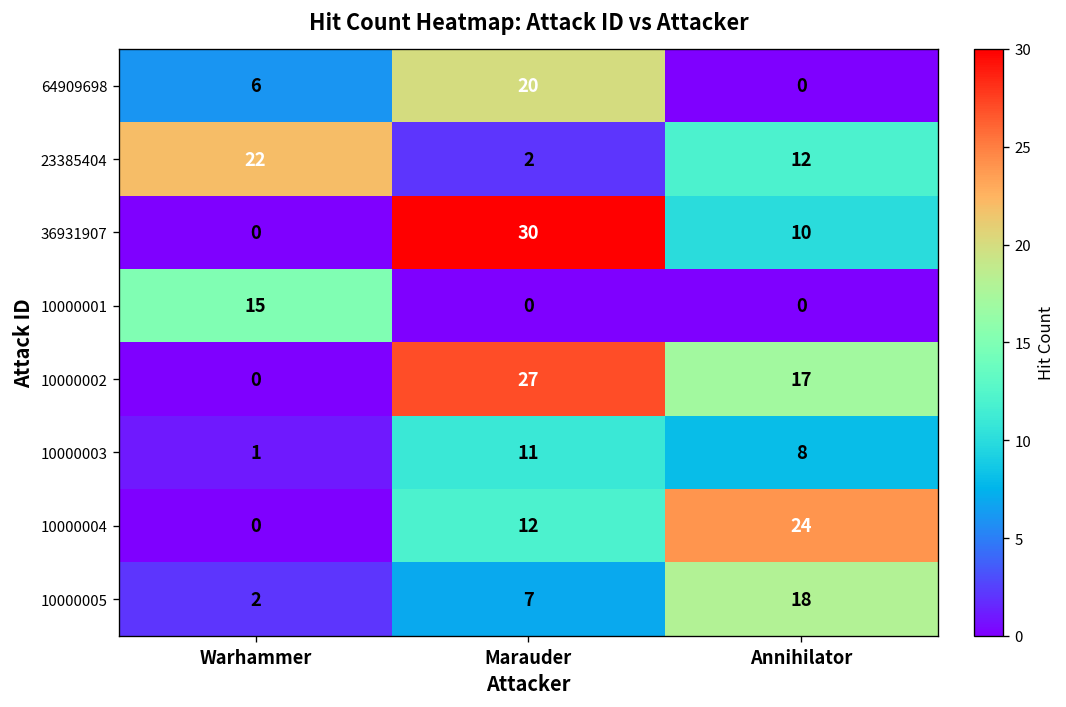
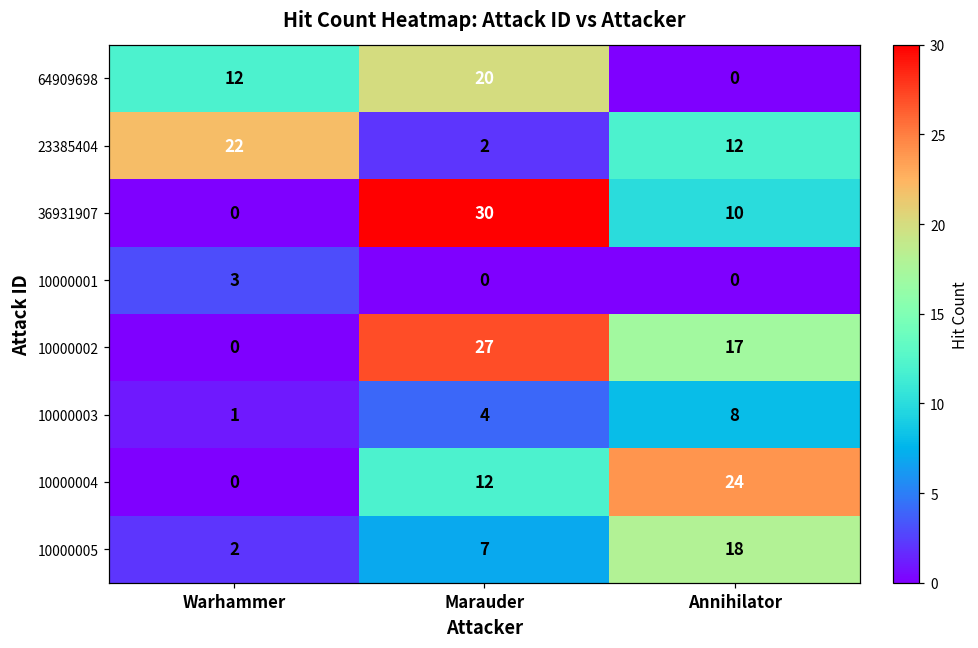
64909698, Warhammer: 6 -> 12
10000001, Warhammer: 15 -> 3
10000003, Marauder: 11 -> 4
